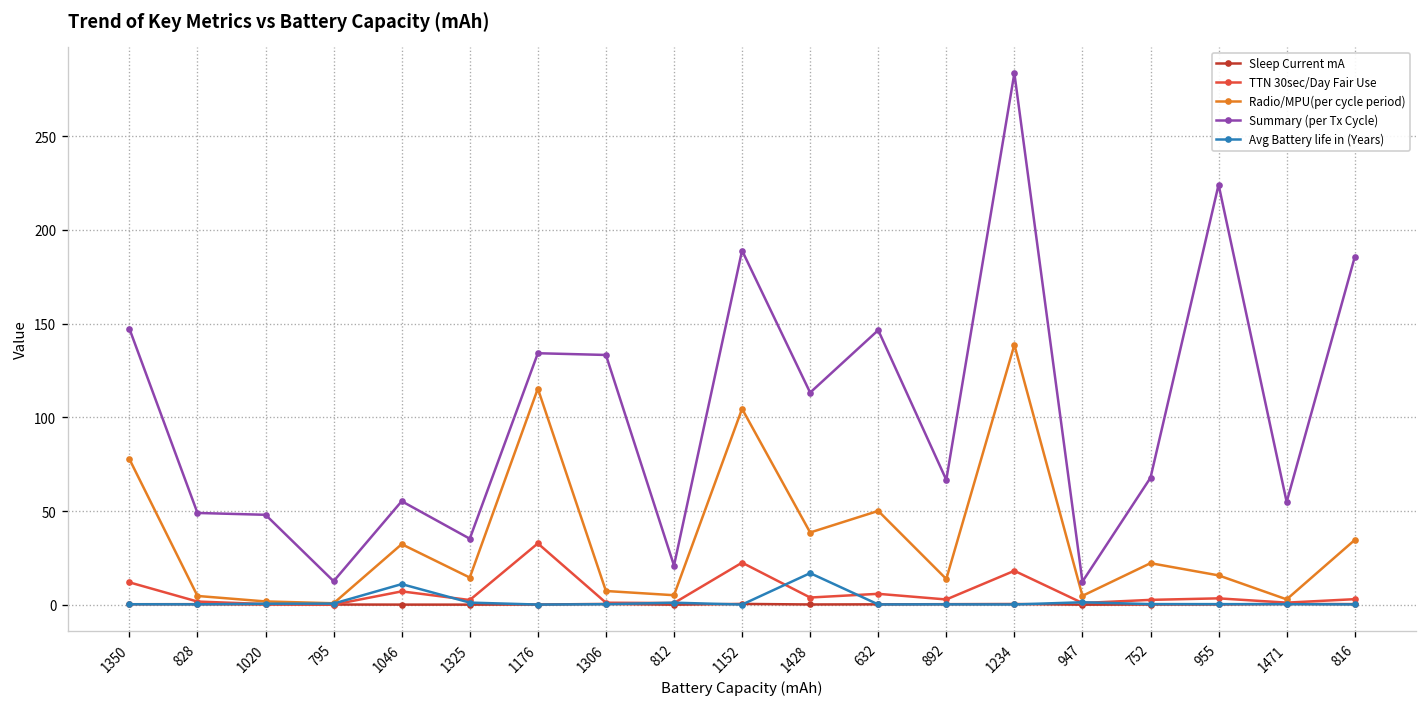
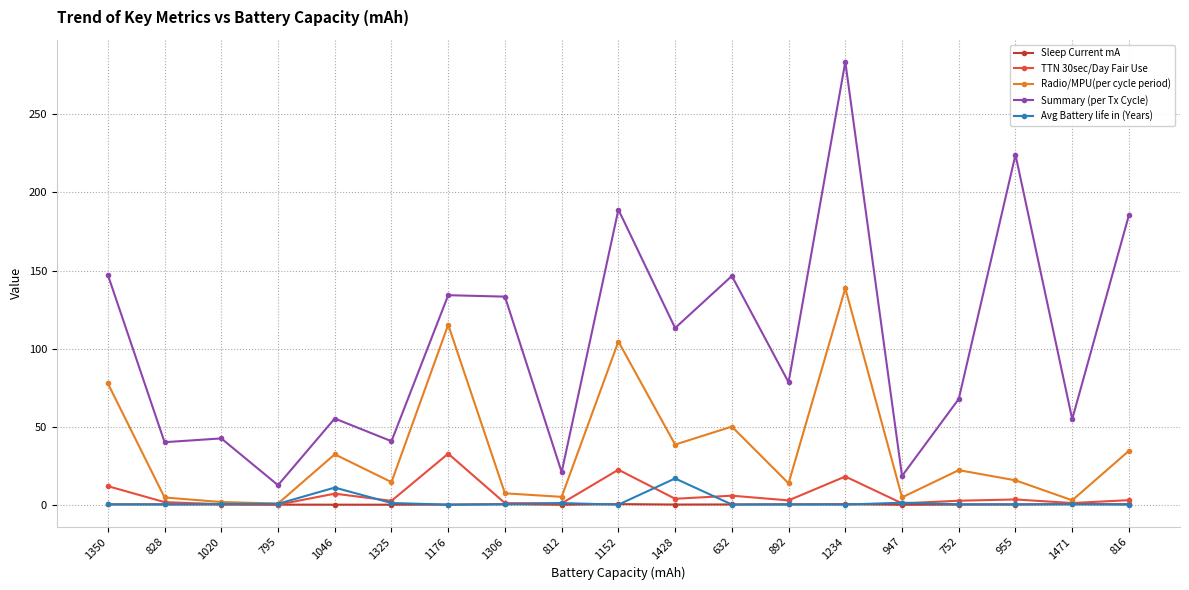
Summary (per Tx Cycle), 828: 49 -> 40
Summary (per Tx Cycle), 1020: 48 -> 43
Summary (per Tx Cycle), 1325: 35 -> 41
Summary (per Tx Cycle), 892: 67 -> 78
Summary (per Tx Cycle), 947: 12 -> 18
